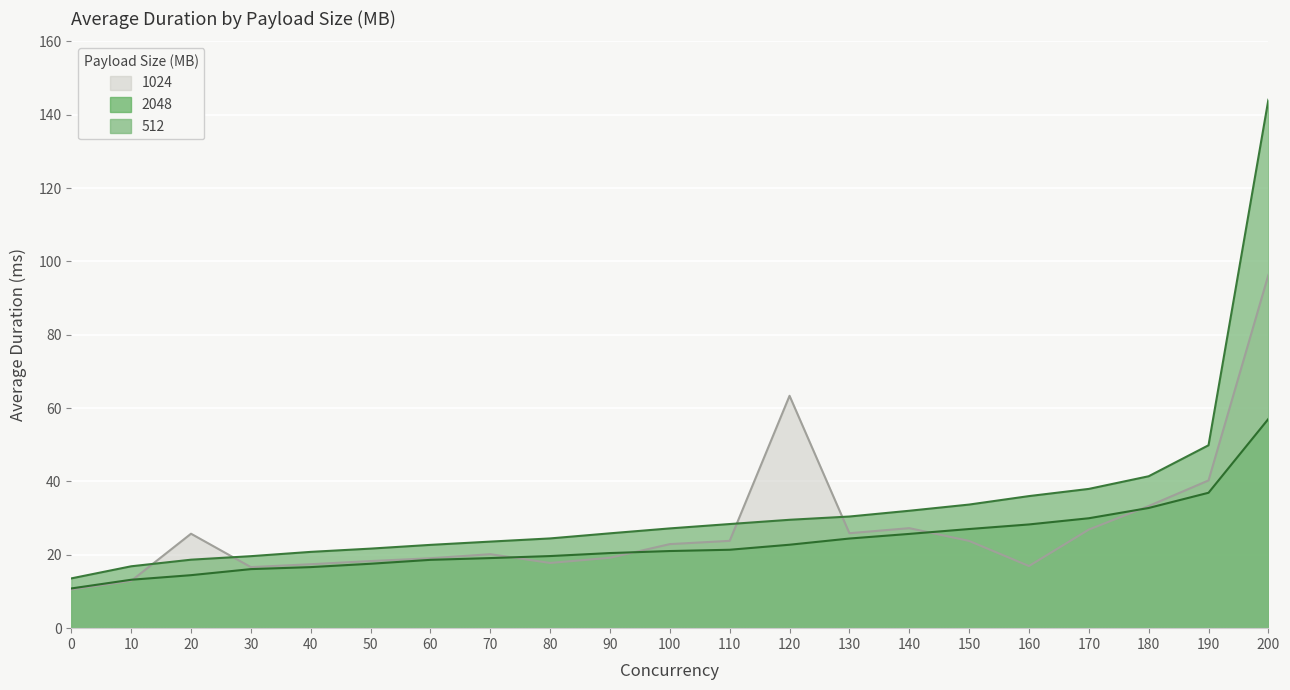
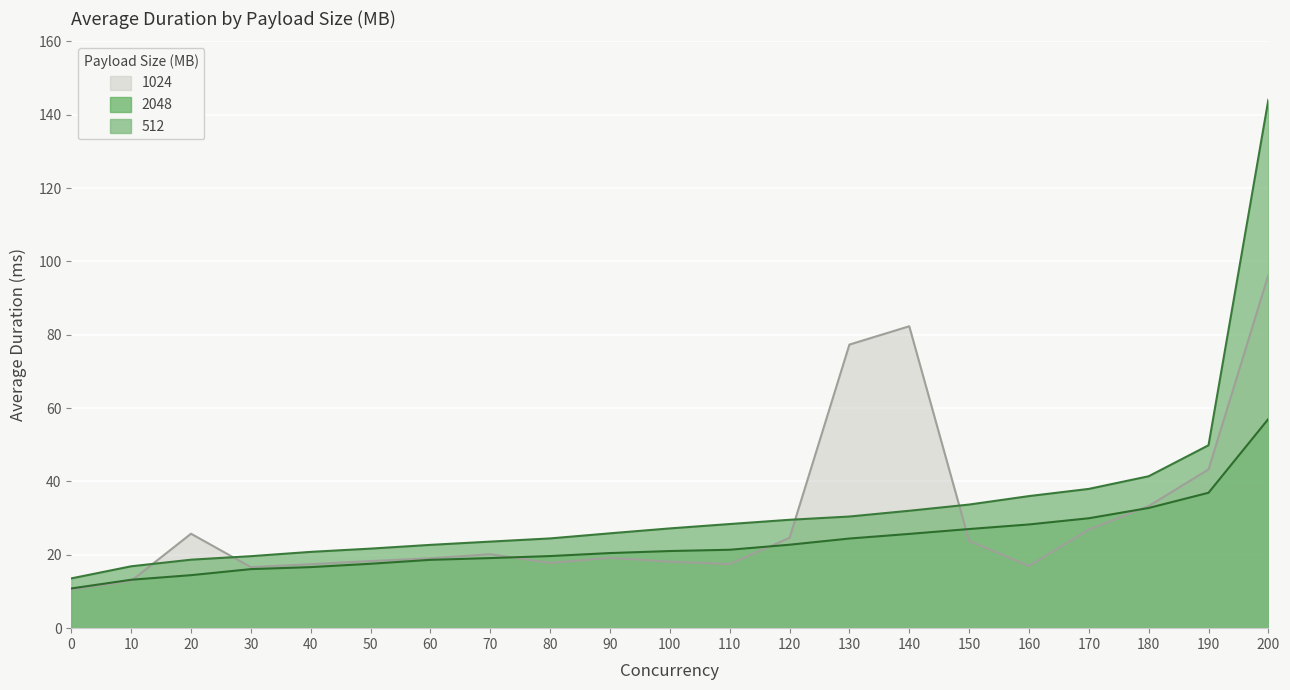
1024, 100: 23 -> 18
1024, 110: 24 -> 17
1024, 120: 63 -> 25
1024, 130: 26 -> 77
1024, 140: 27 -> 82
1024, 190: 40 -> 43
